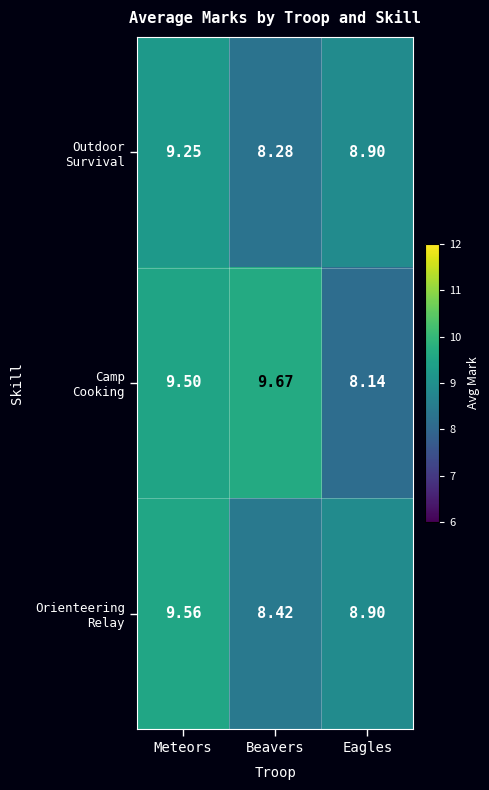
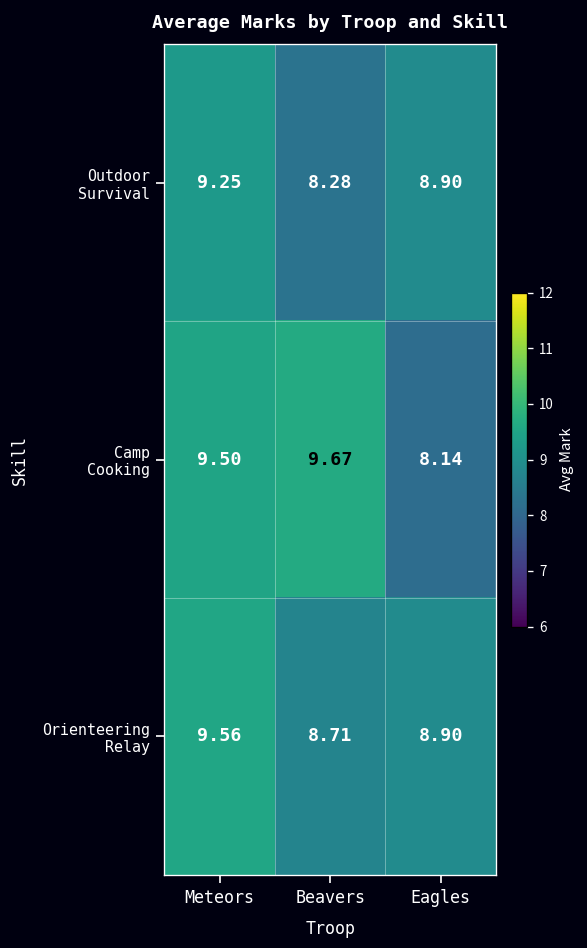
Orienteering Relay, Beavers: 8.42 -> 8.71
